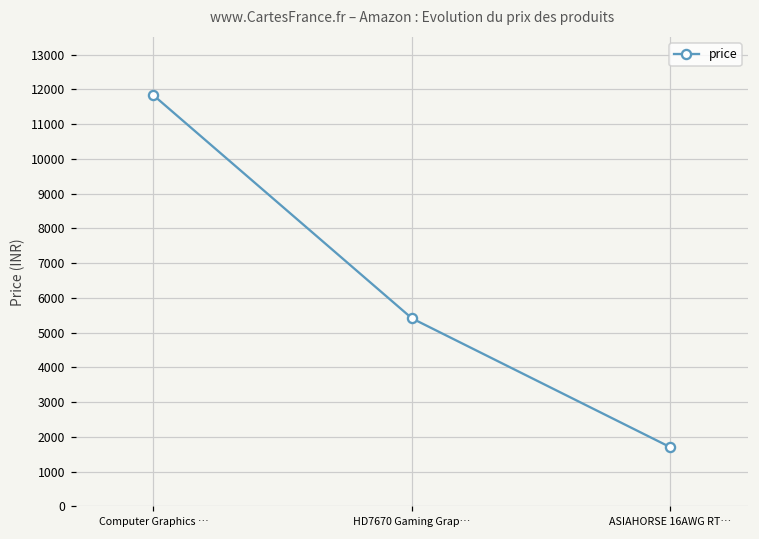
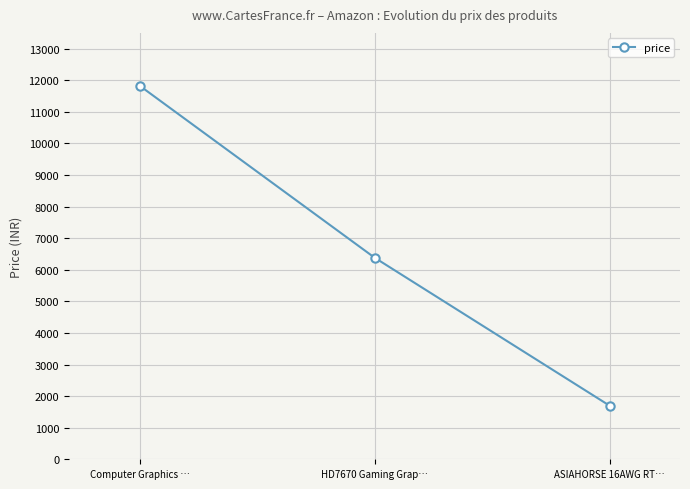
HD7670 Gaming Grap…: 5400 -> 6400
